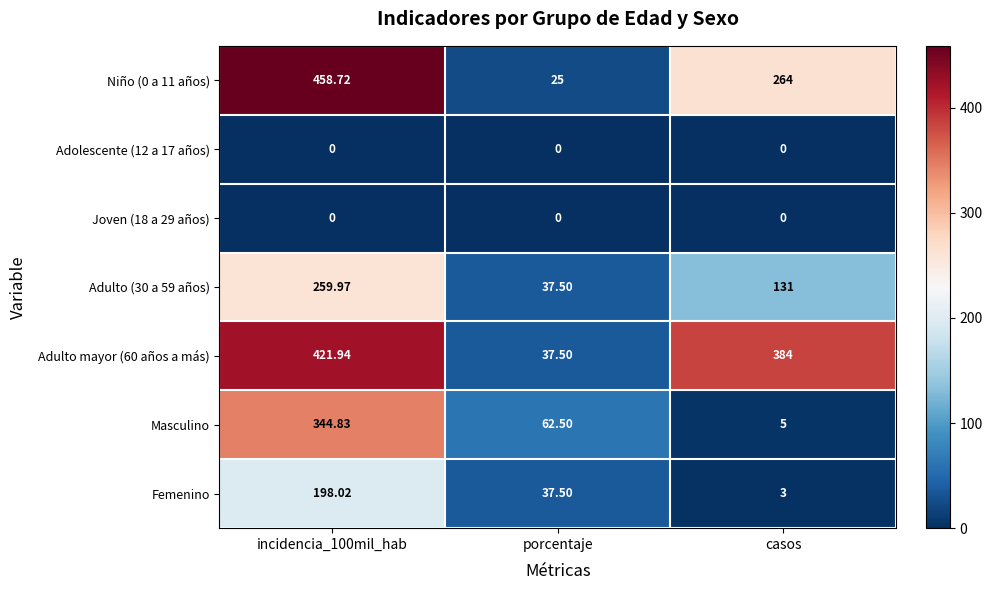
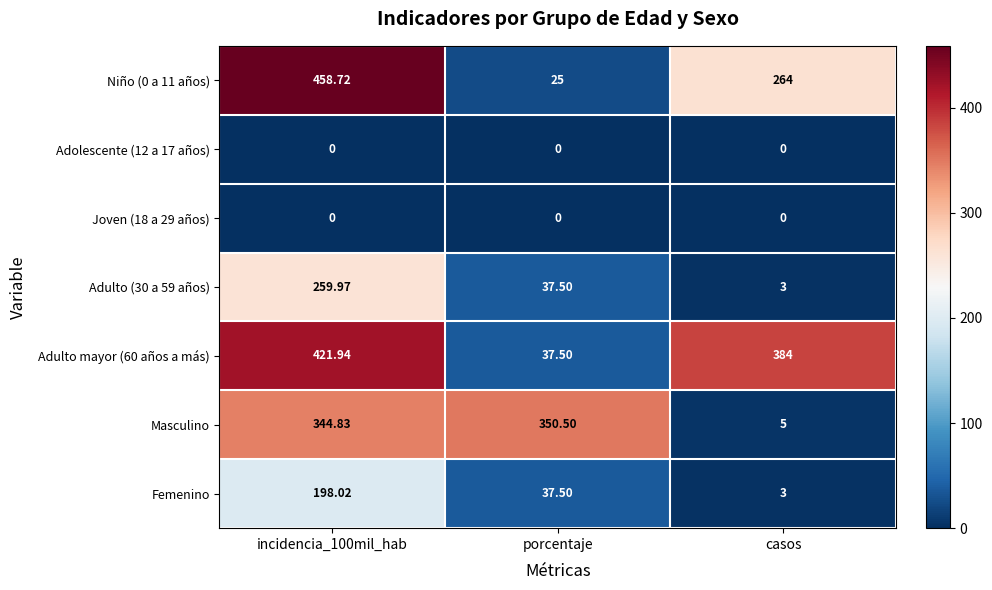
Adulto (30 a 59 años), casos: 131 -> 3
Masculino, porcentaje: 62.50 -> 350.50
